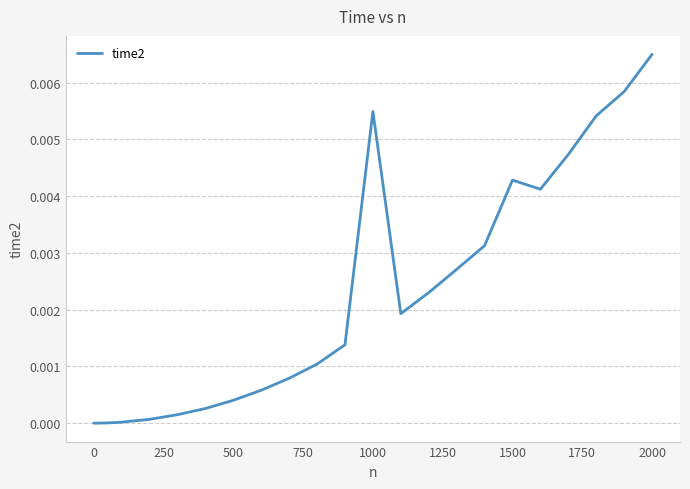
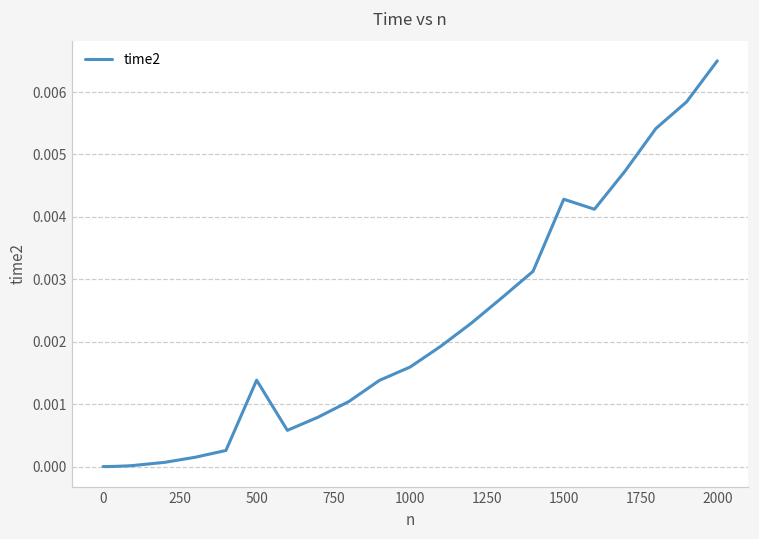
500: 0.0004 -> 0.0014
1000: 0.0055 -> 0.0016
